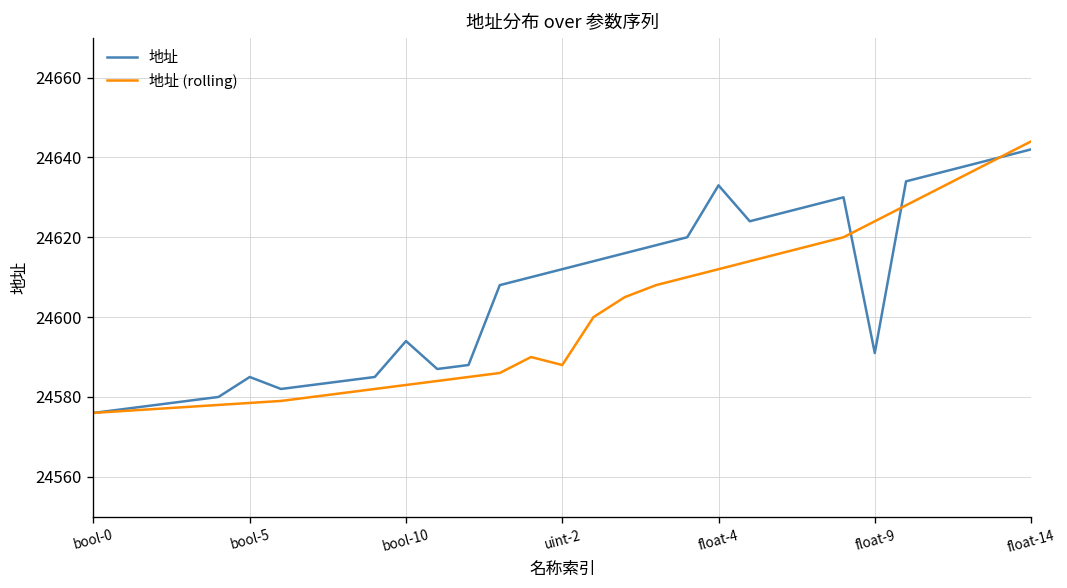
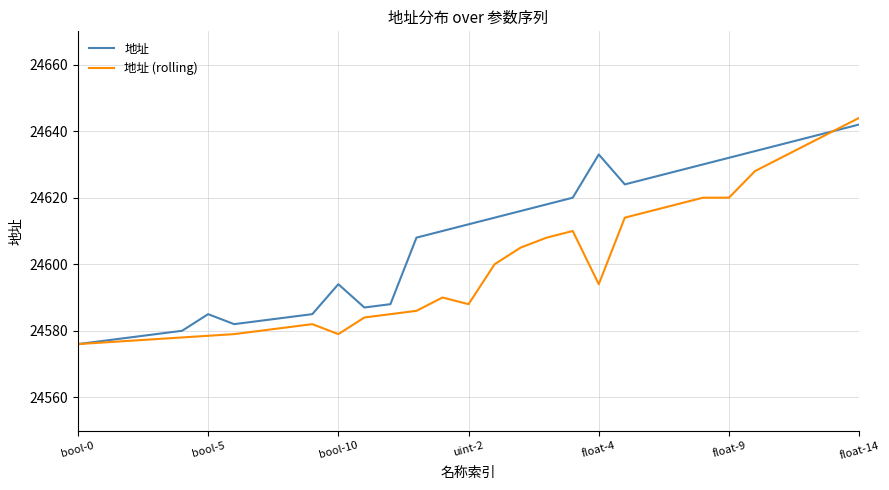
地址 (rolling), bool-10: 24583 -> 24579
地址 (rolling), float-4: 24612 -> 24594
地址, float-9: 24591 -> 24632
地址 (rolling), float-9: 24624 -> 24620
